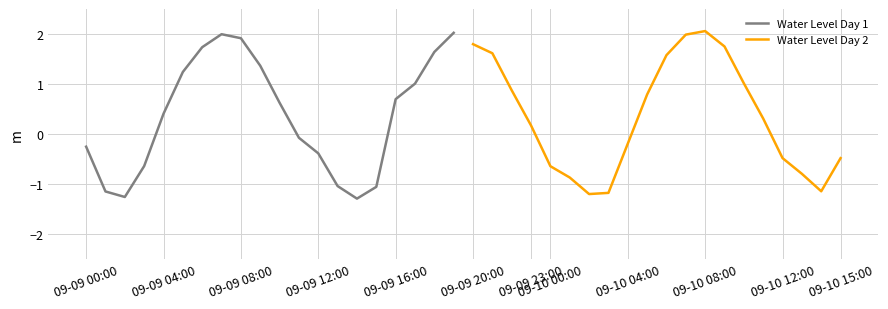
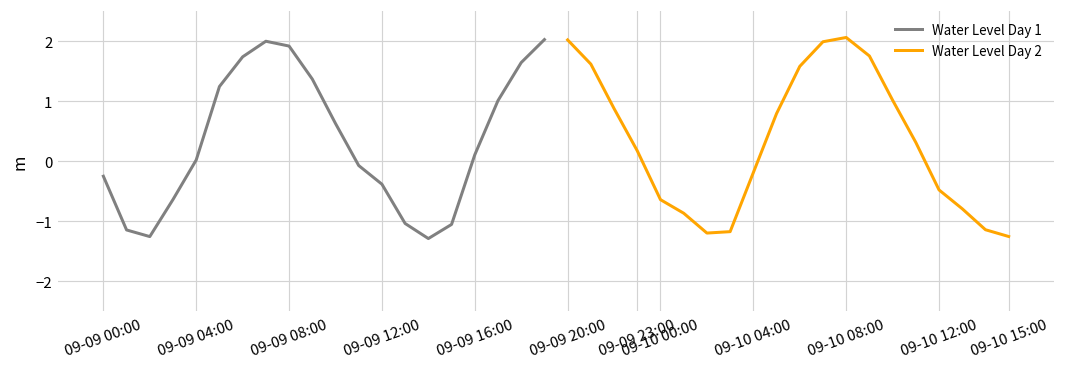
Water Level Day 1, 09-09 04:00: 0.4 -> 0.0
Water Level Day 1, 09-09 16:00: 0.7 -> 0.1
Water Level Day 2, 09-09 20:00: 1.8 -> 2.0
Water Level Day 2, 09-10 15:00: -0.5 -> -1.3
